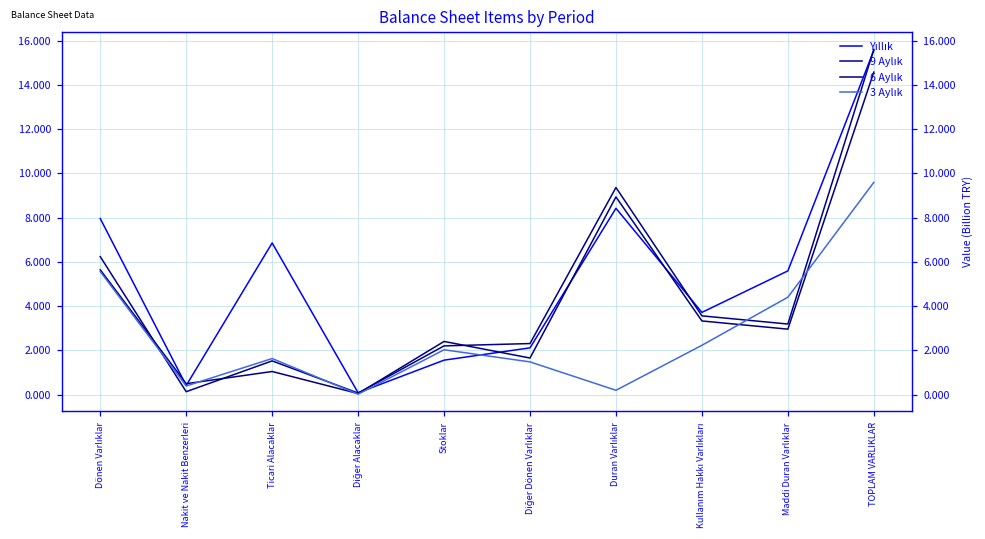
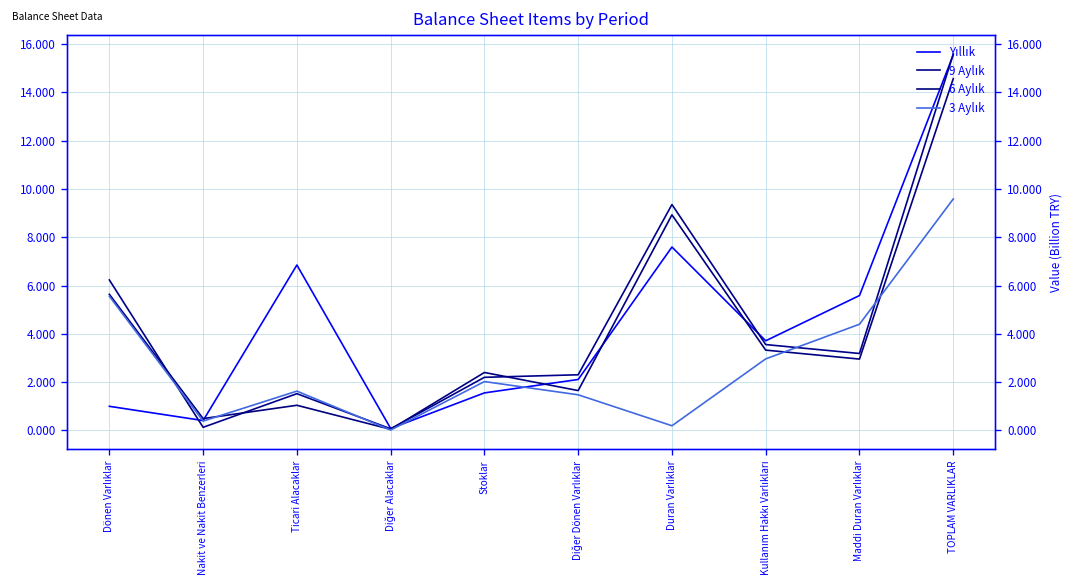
Yıllık, Dönen Varlıklar: 8.0 -> 1.0
Yıllık, Duran Varlıklar: 8.4 -> 7.6
3 Aylık, Kullanım Hakkı Varlıkları: 2.2 -> 3.0
